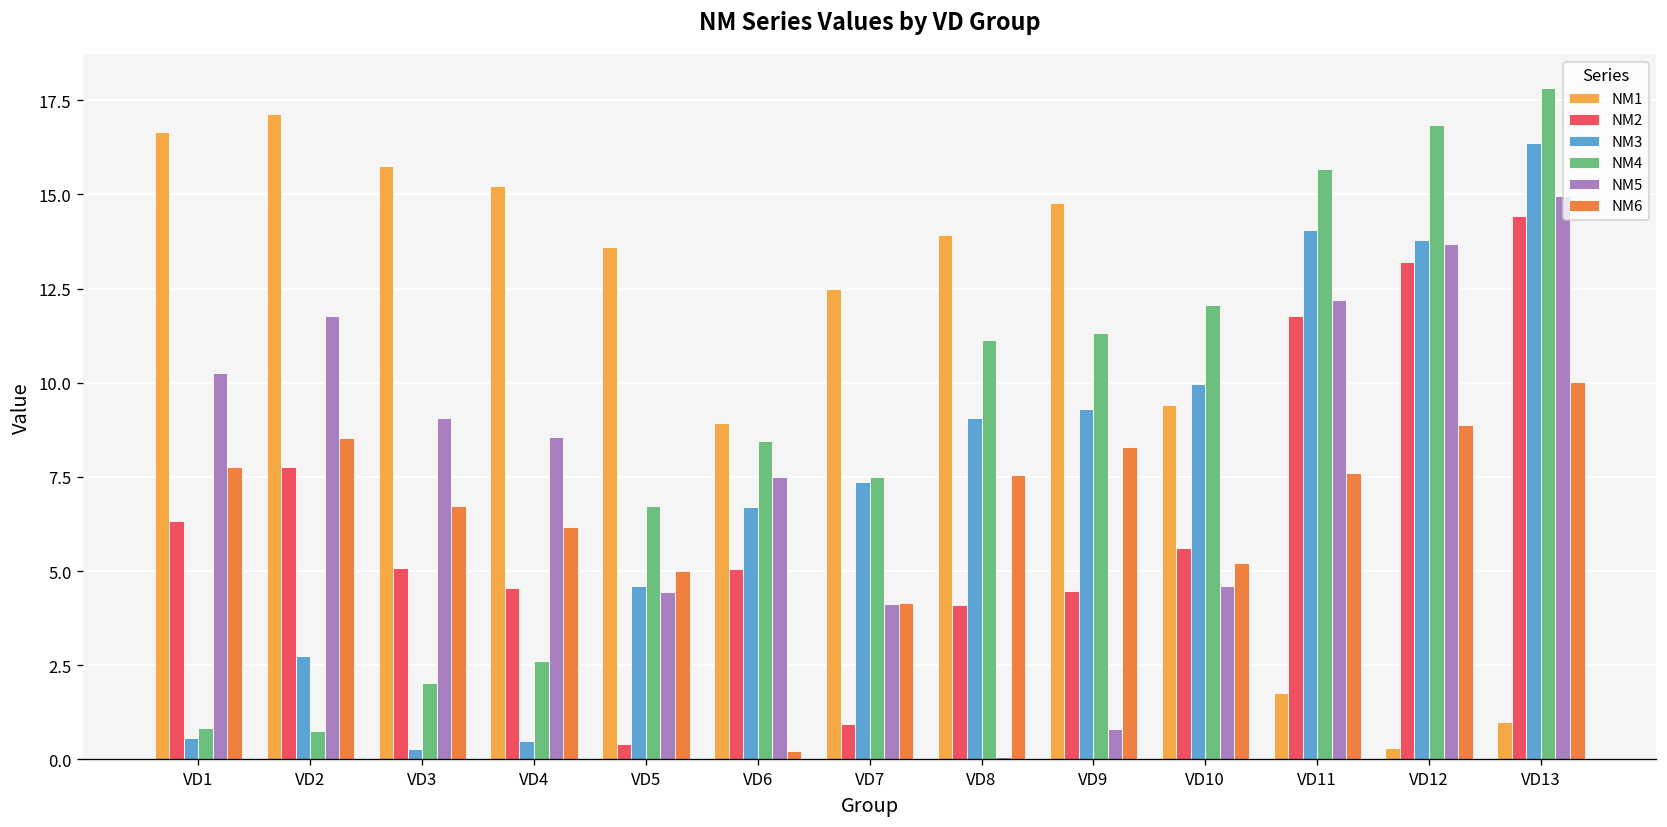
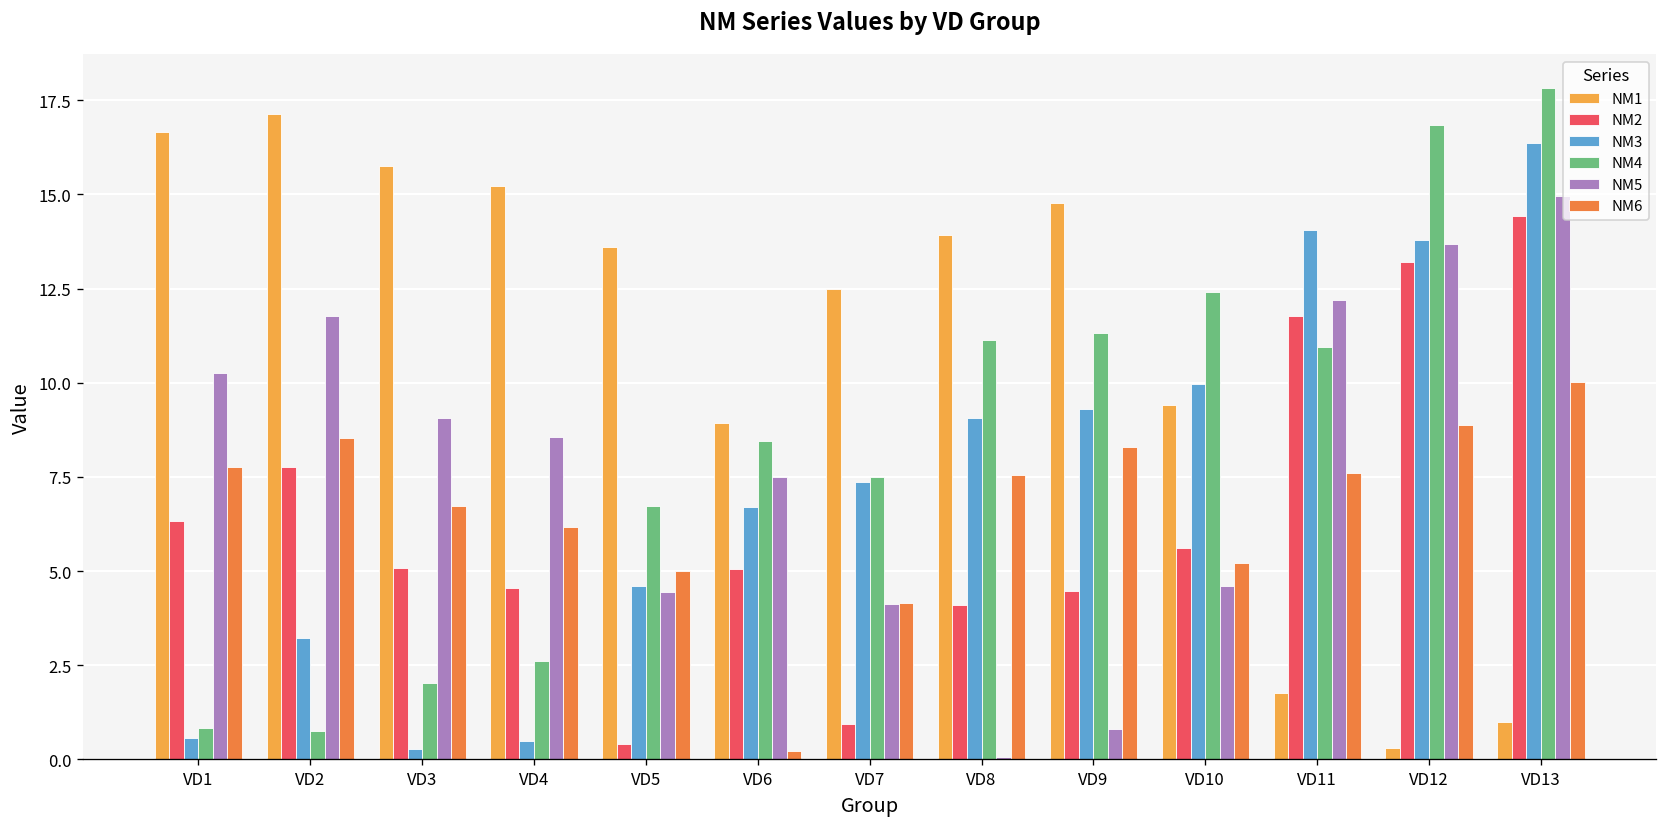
NM3, VD2: 2.7 -> 3.2
NM4, VD10: 12.1 -> 12.4
NM4, VD11: 15.7 -> 11.0
